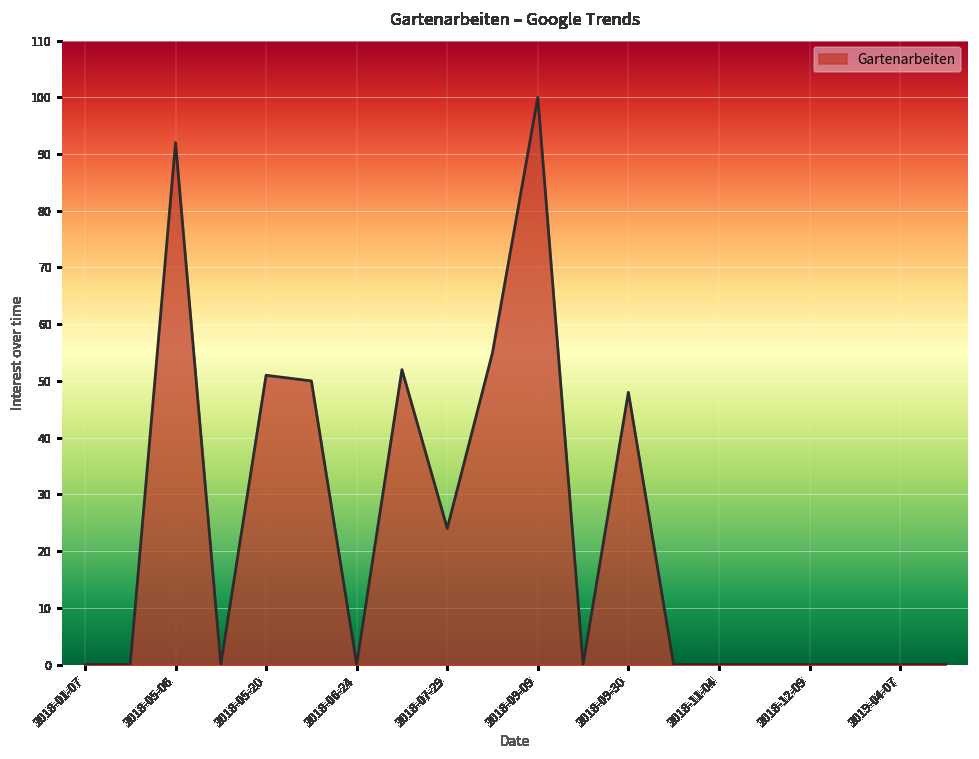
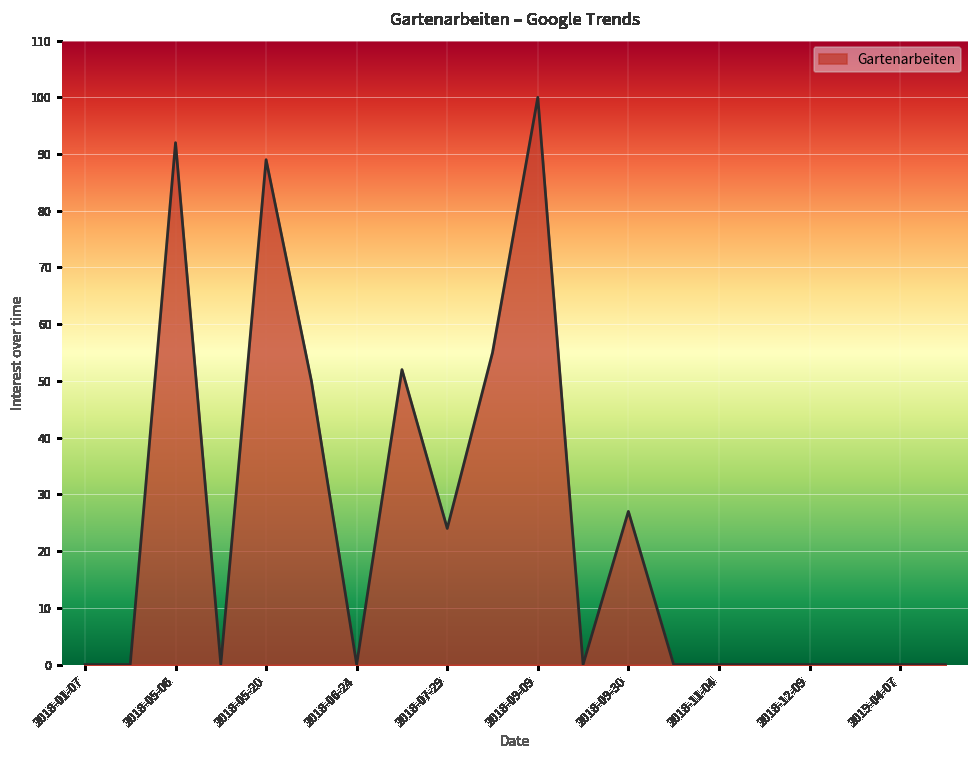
2018-05-20: 51 -> 89
2018-09-30: 48 -> 27
